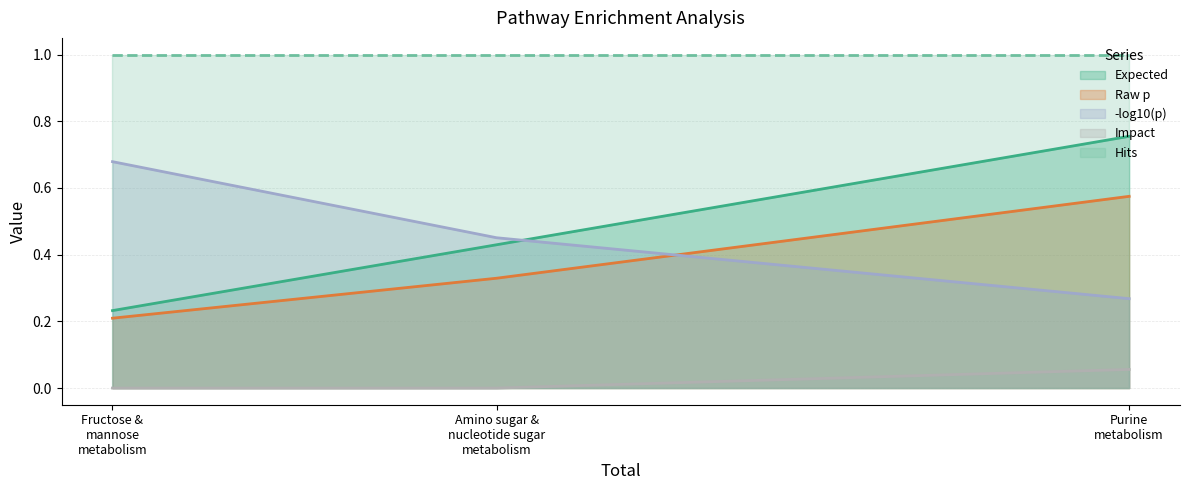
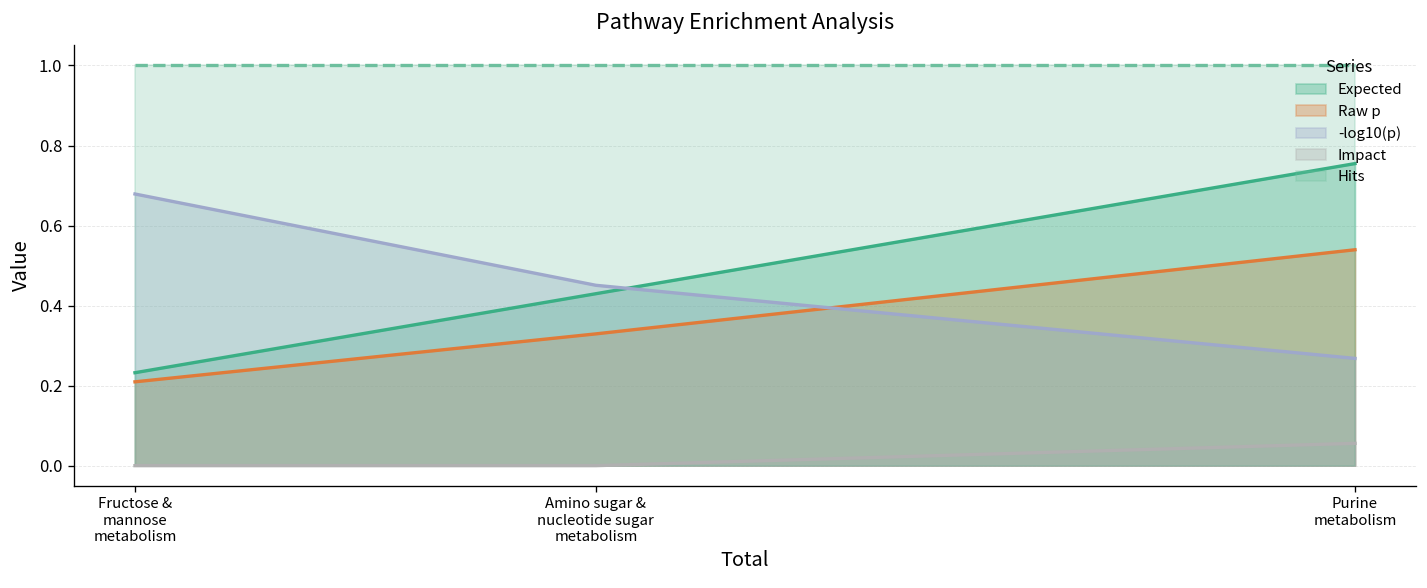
Raw p, Purine metabolism: 0.57 -> 0.54
